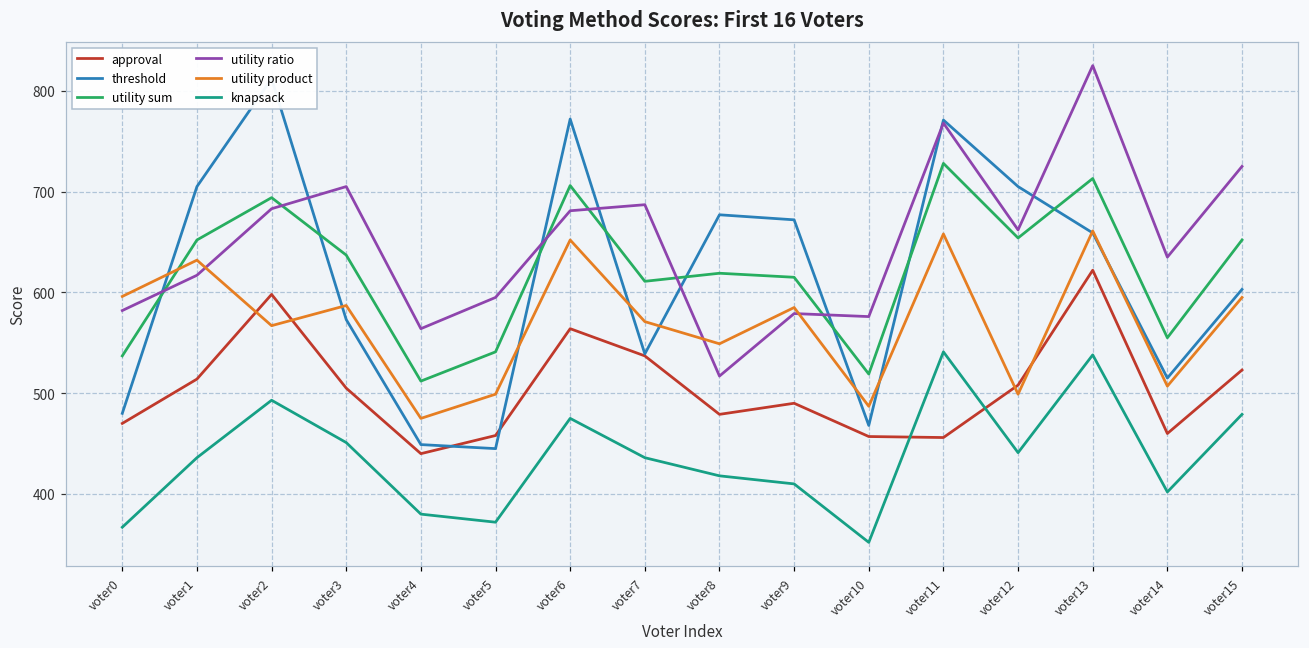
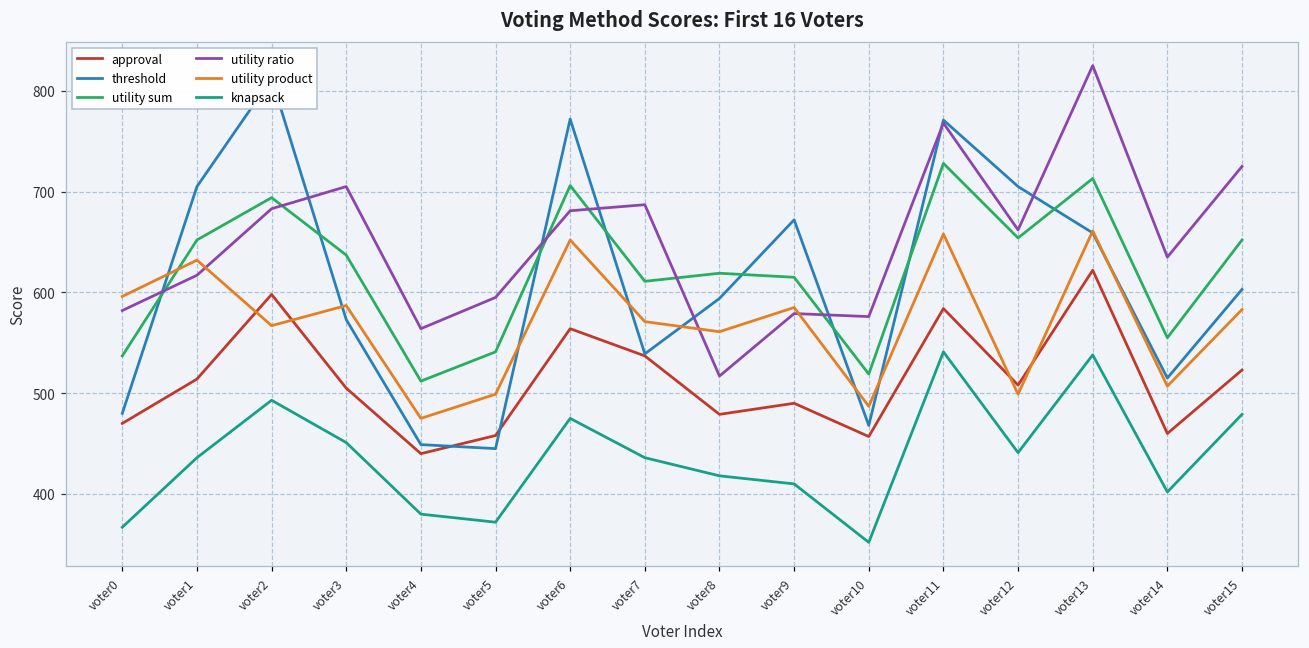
threshold, voter8: 680 -> 590
utility product, voter8: 550 -> 560
approval, voter11: 460 -> 580
utility product, voter15: 600 -> 580
